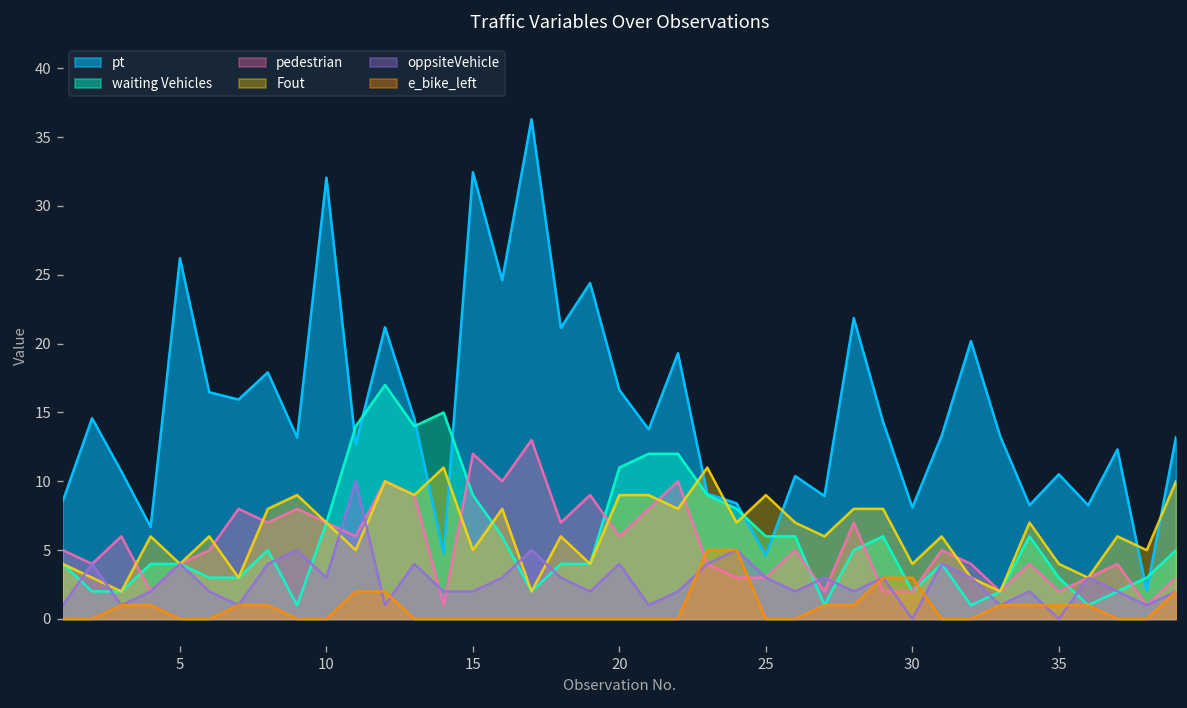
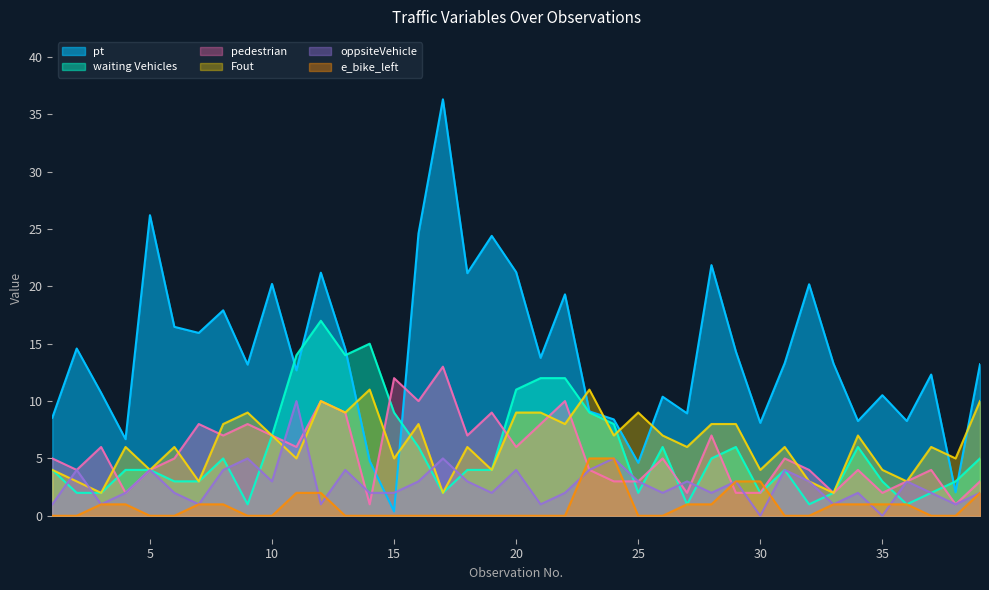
pt, 10: 32.1 -> 20.2
pt, 15: 32.5 -> 0.4
pt, 20: 16.6 -> 21.2
waiting Vehicles, 25: 6 -> 2
